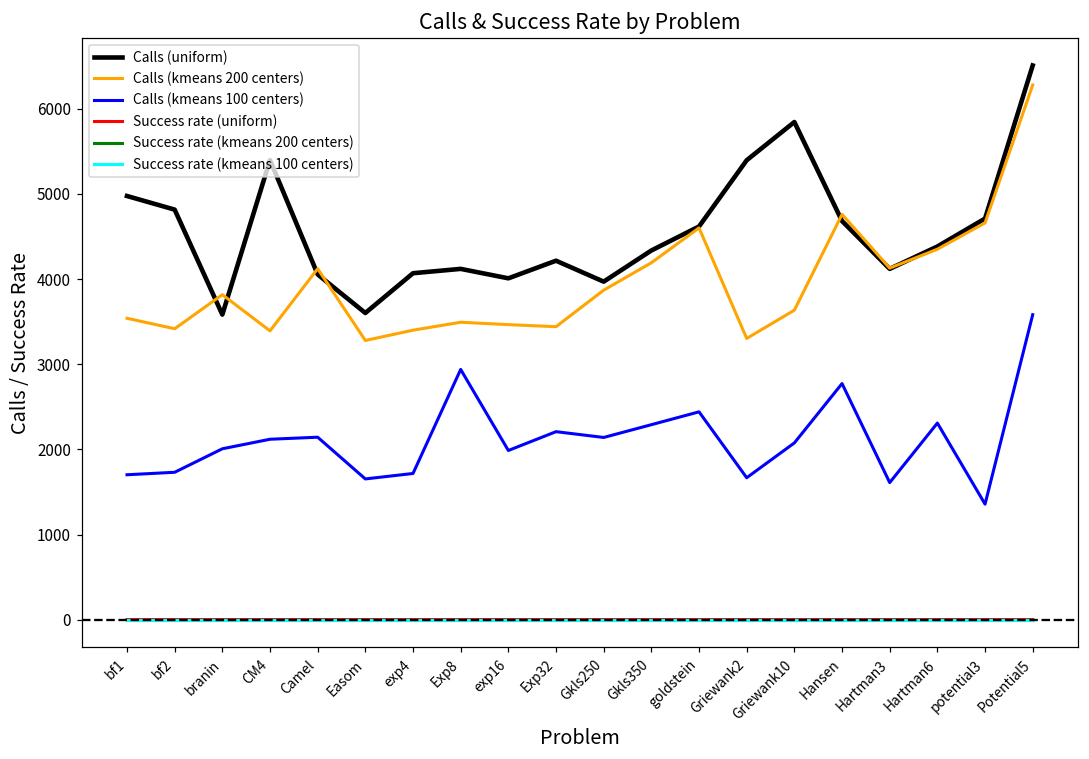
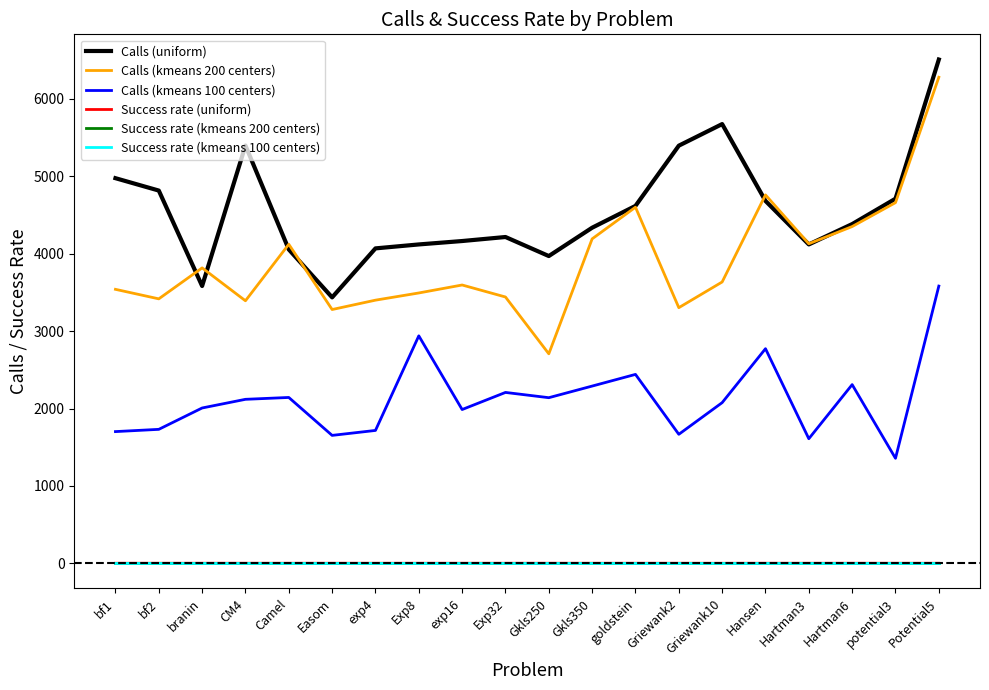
Calls (uniform), Easom: 3600 -> 3400
Calls (uniform), exp16: 4000 -> 4200
Calls (kmeans 200 centers), exp16: 3500 -> 3600
Calls (kmeans 200 centers), Gkls250: 3900 -> 2700
Calls (uniform), Griewank10: 5800 -> 5700
